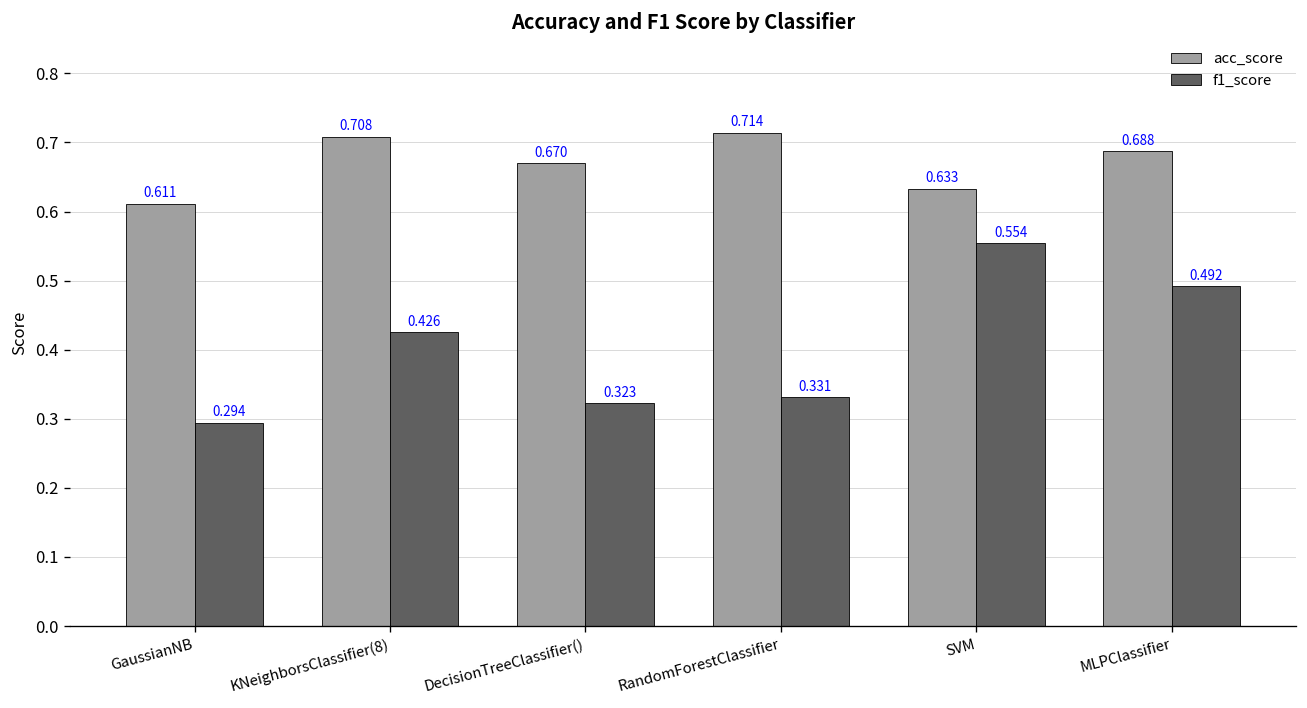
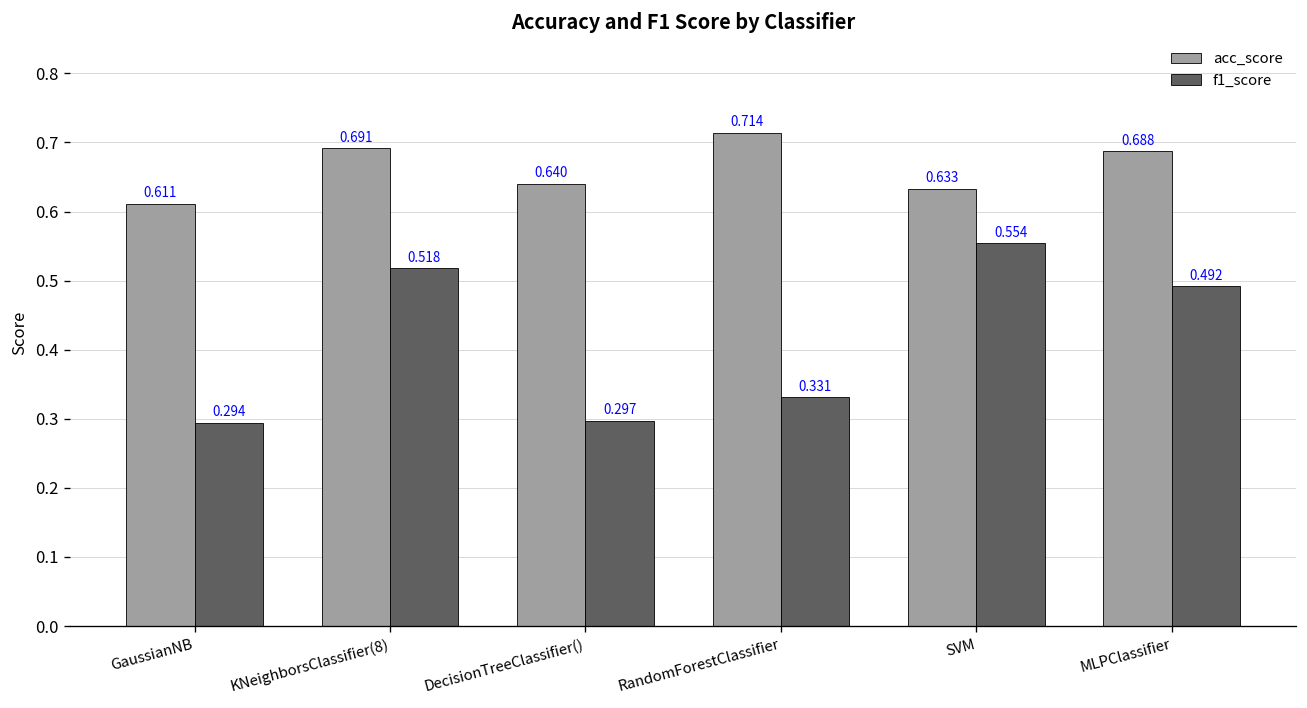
acc_score, KNeighborsClassifier(8): 0.708 -> 0.691
f1_score, KNeighborsClassifier(8): 0.426 -> 0.518
acc_score, DecisionTreeClassifier(): 0.670 -> 0.640
f1_score, DecisionTreeClassifier(): 0.323 -> 0.297
